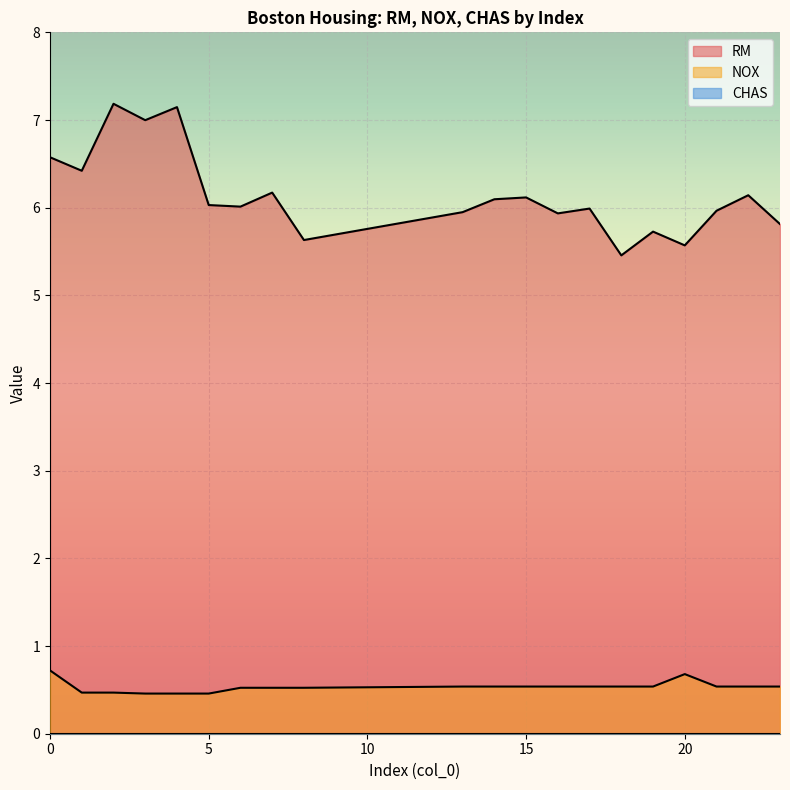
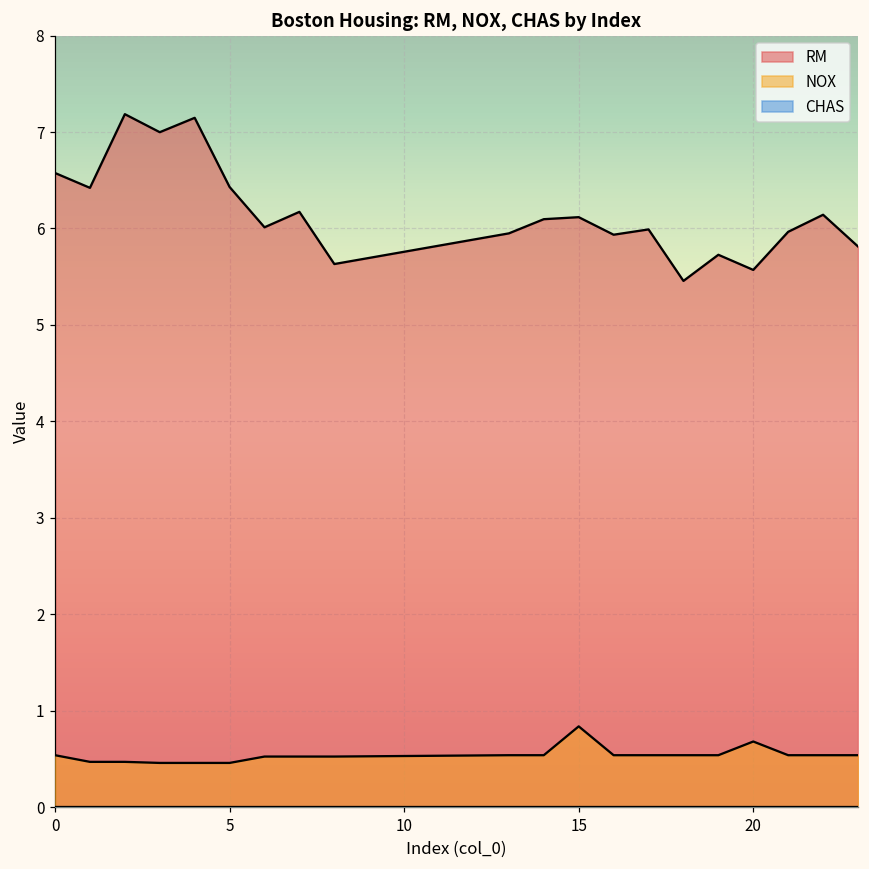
NOX, 0: 0.7 -> 0.5
RM, 5: 6.0 -> 6.4
NOX, 15: 0.5 -> 0.8
